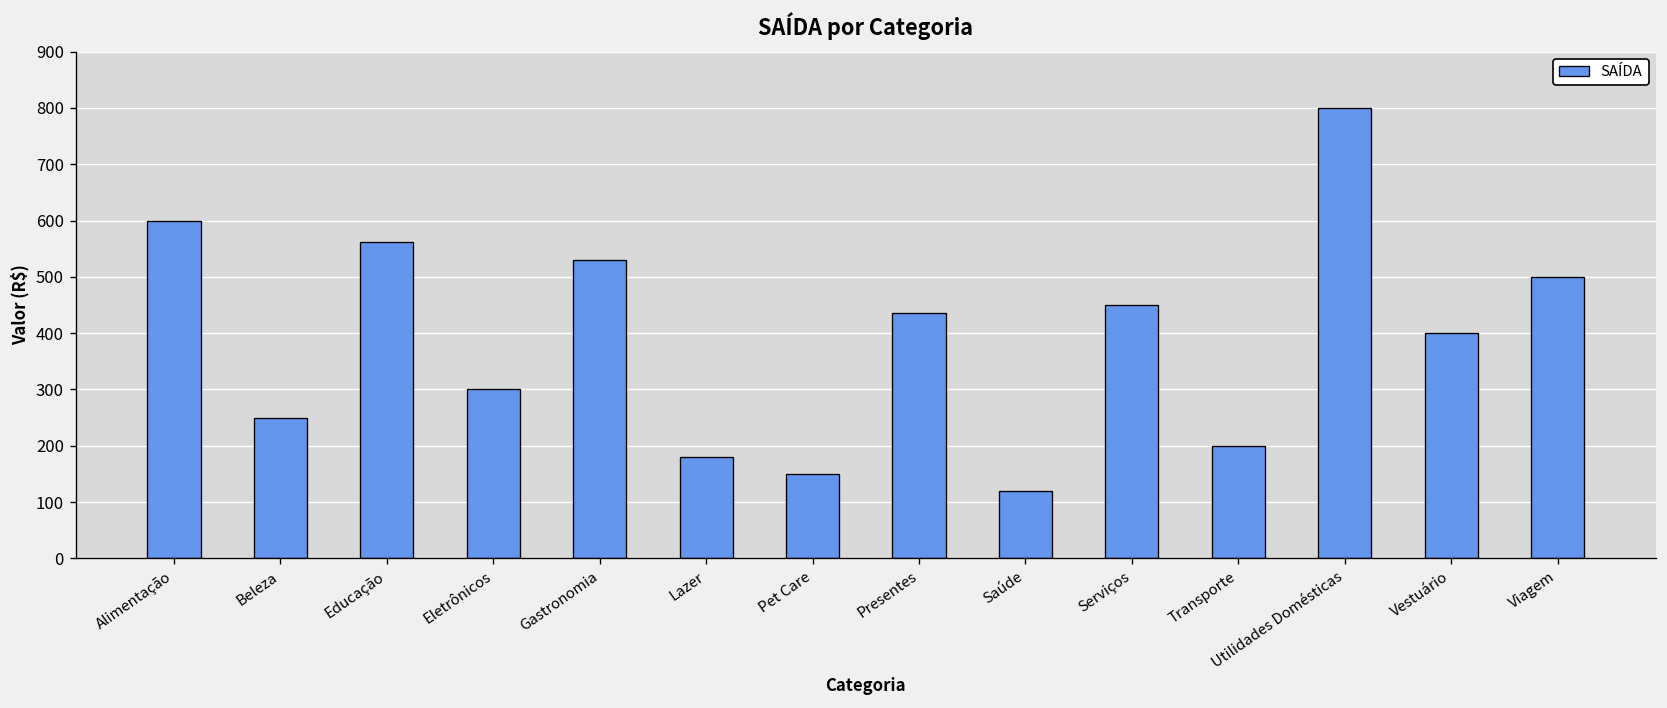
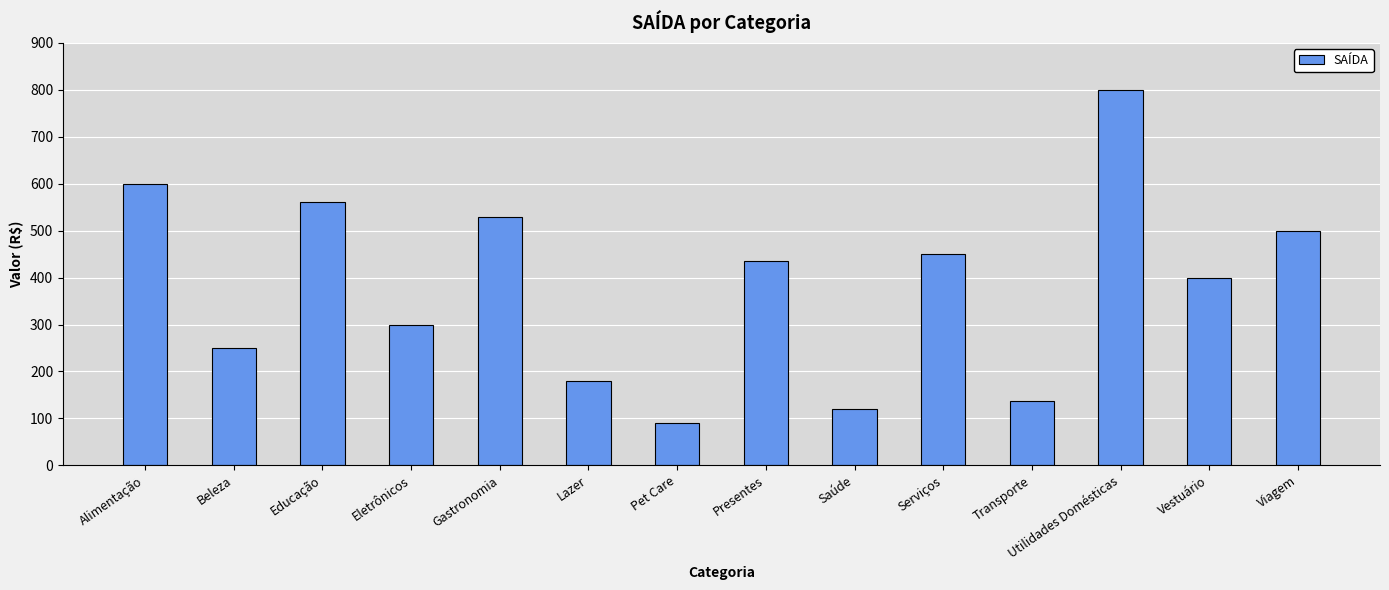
Pet Care: 150 -> 90
Transporte: 200 -> 140
